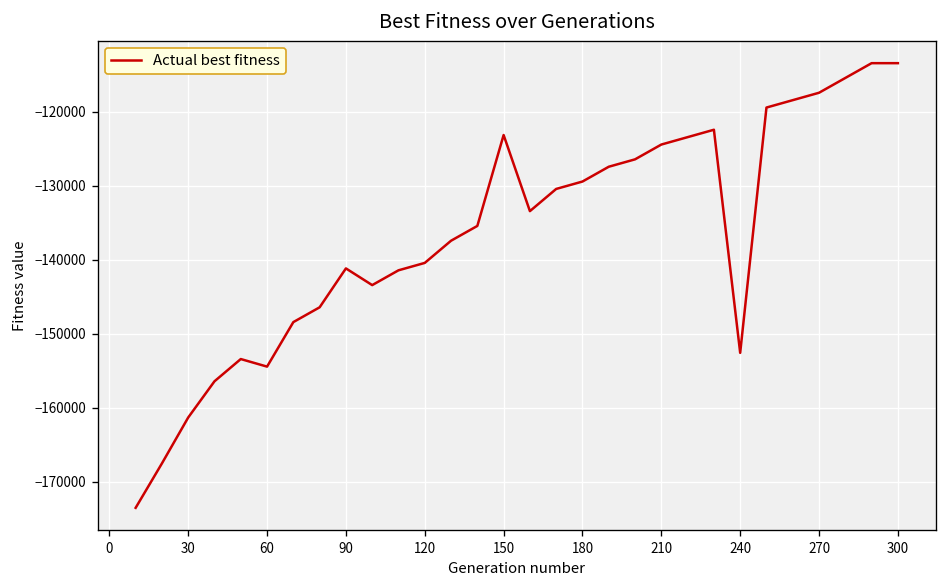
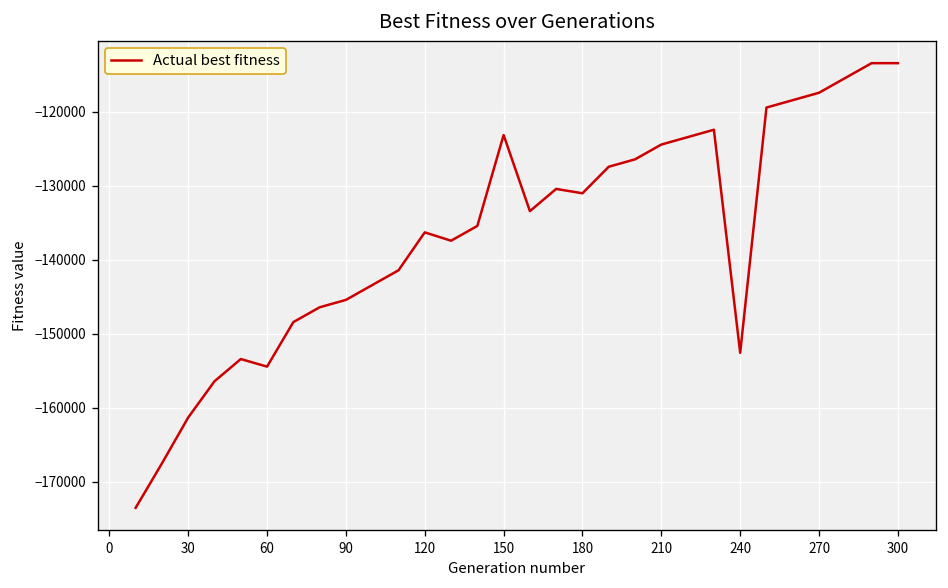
90: -141000 -> -145000
120: -140000 -> -136000
180: -129000 -> -131000
